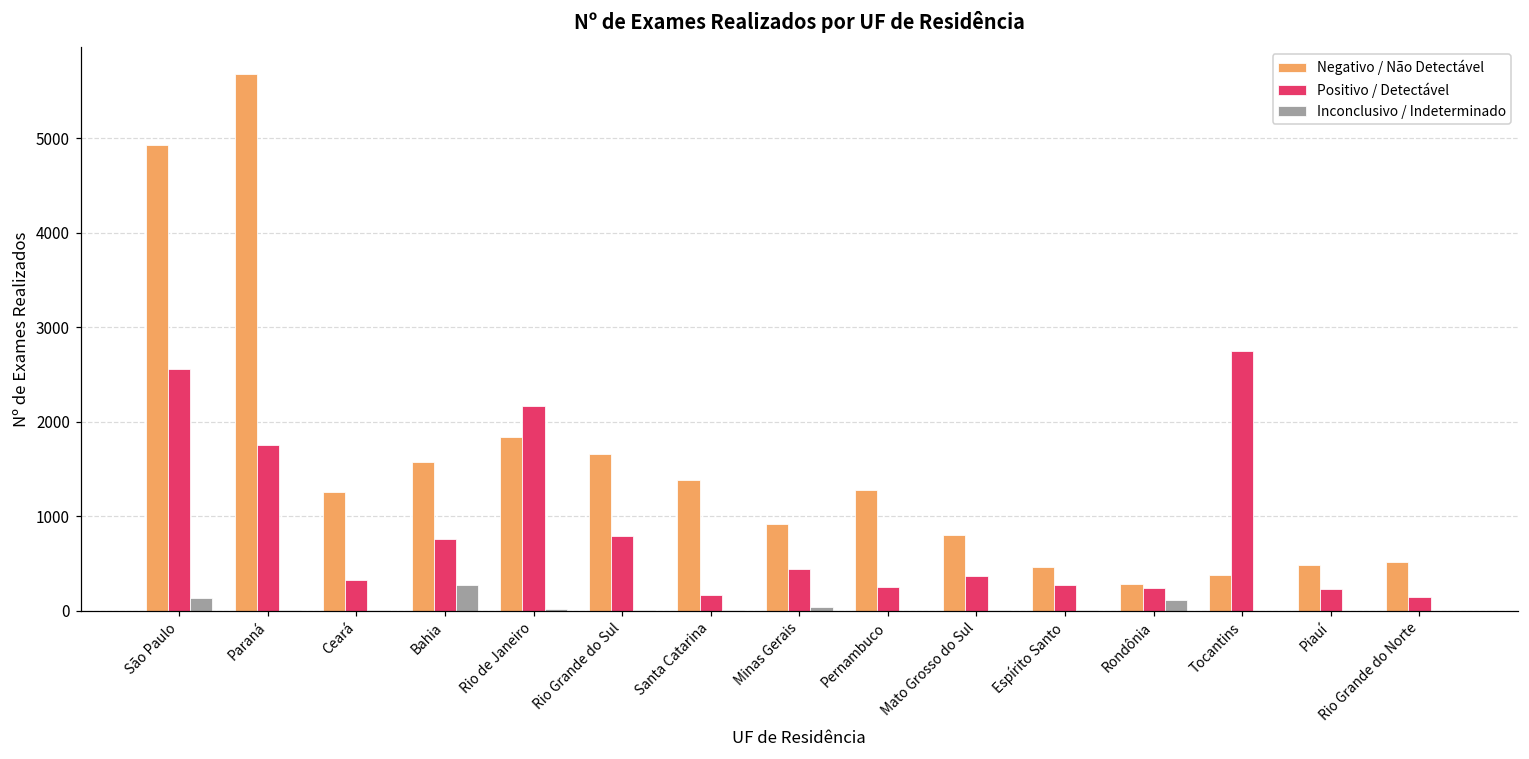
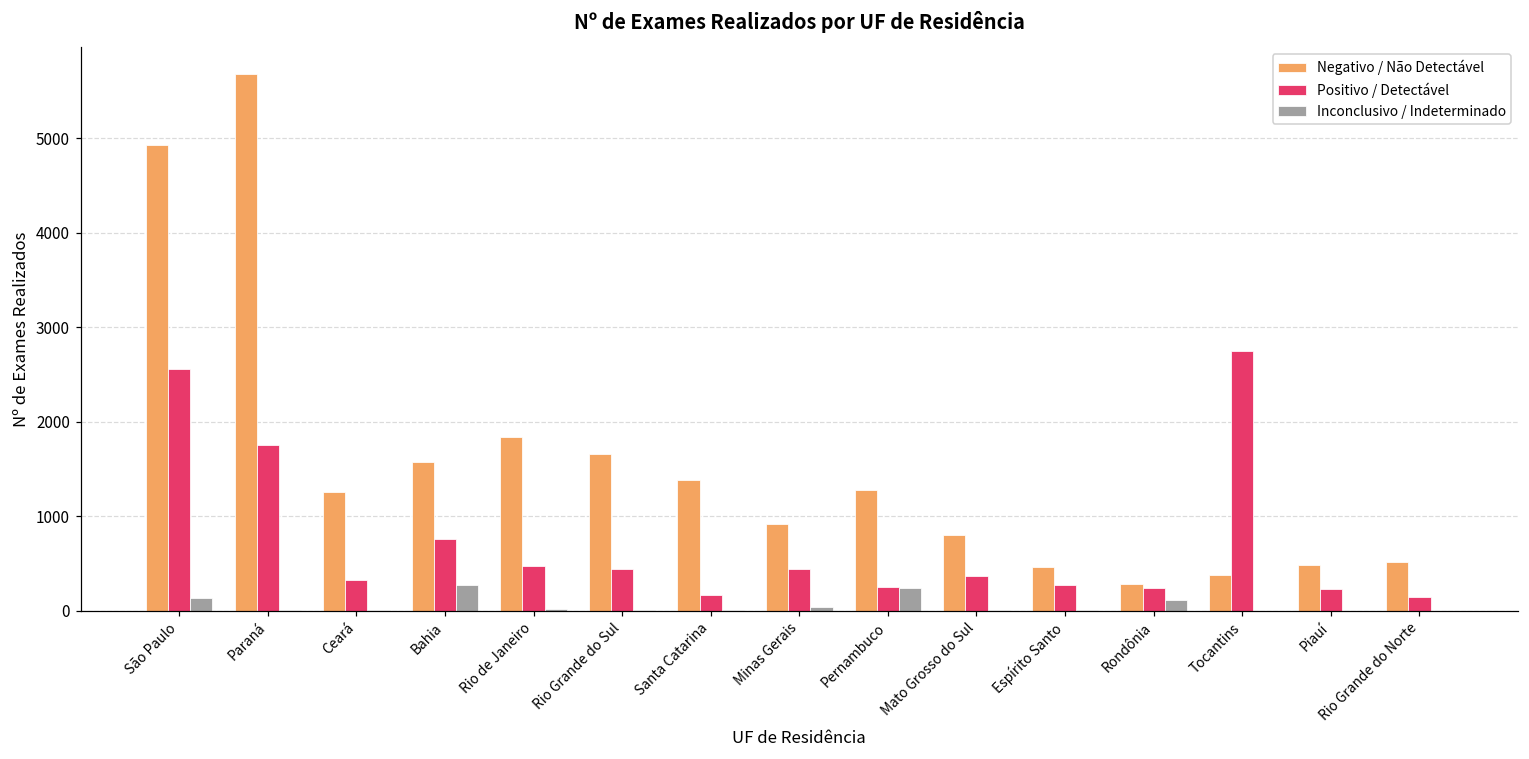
Positivo / Detectável, Rio de Janeiro: 2200 -> 500
Positivo / Detectável, Rio Grande do Sul: 800 -> 400
Inconclusivo / Indeterminado, Pernambuco: 0 -> 200
